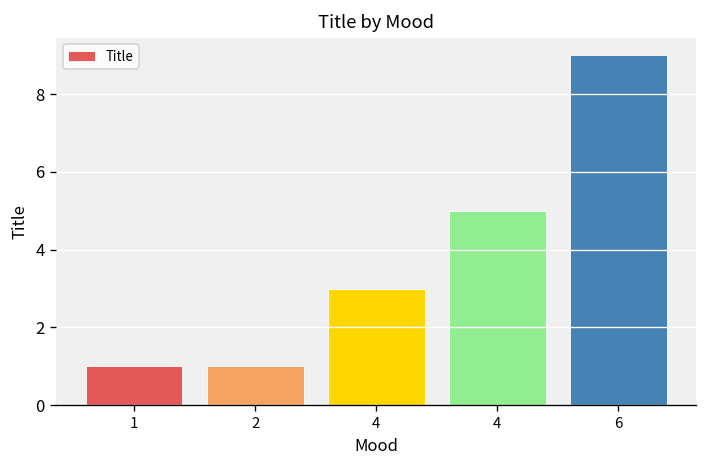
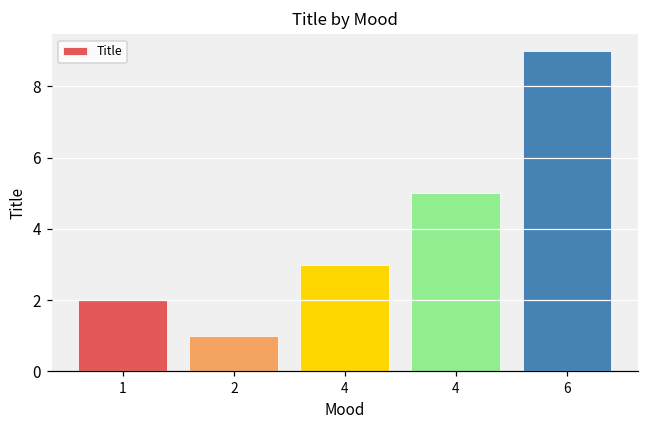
1: 1 -> 2
